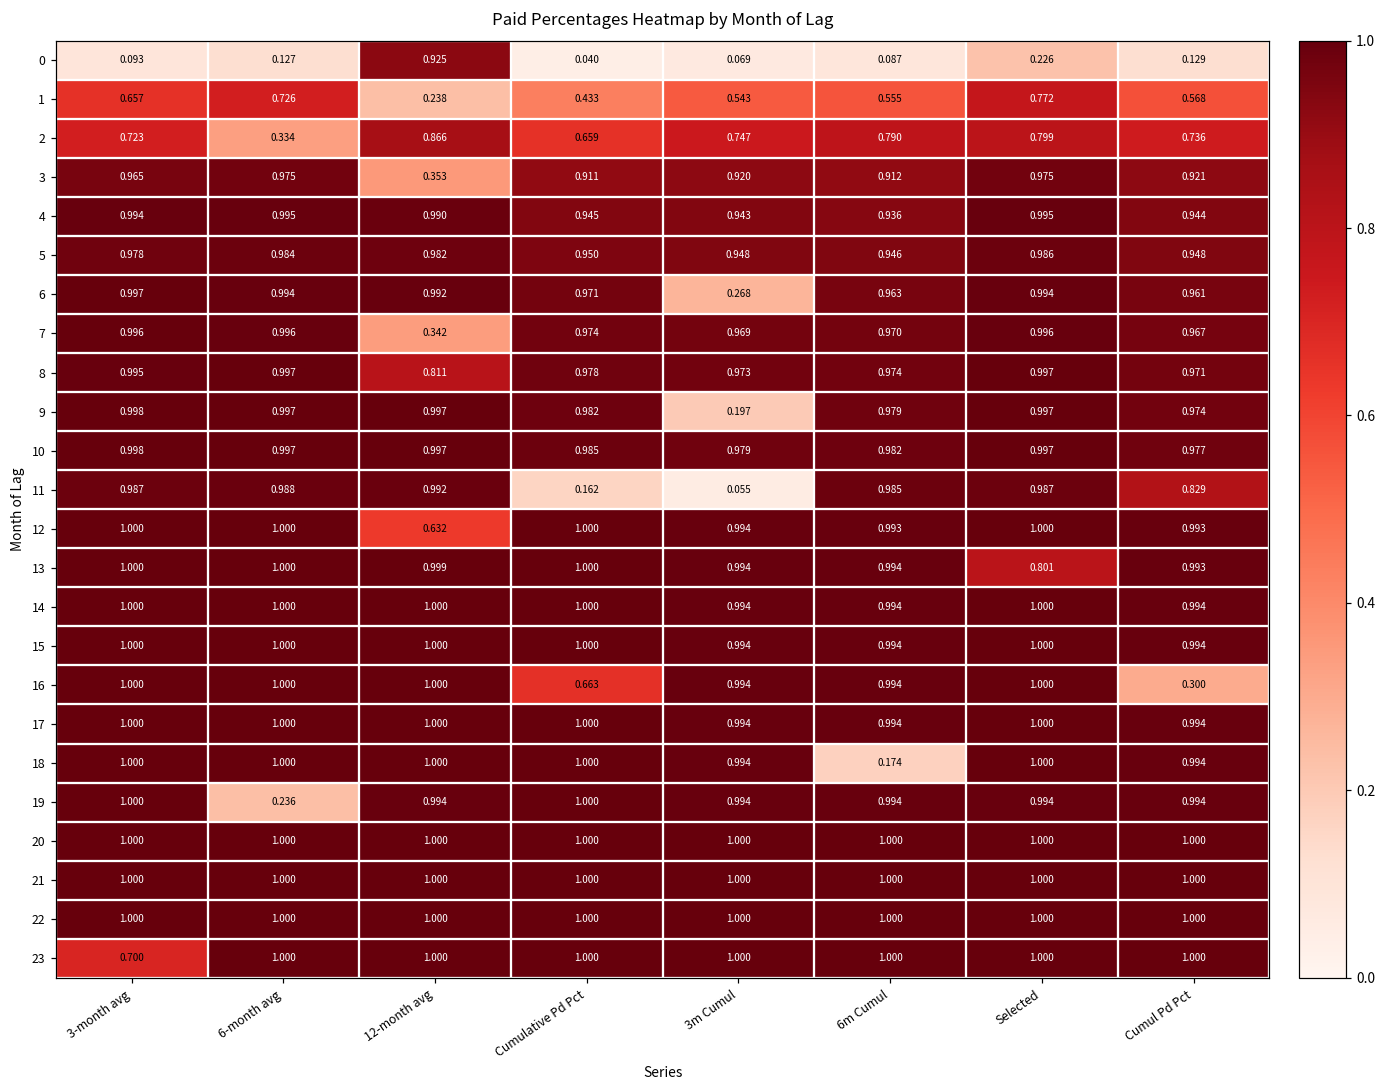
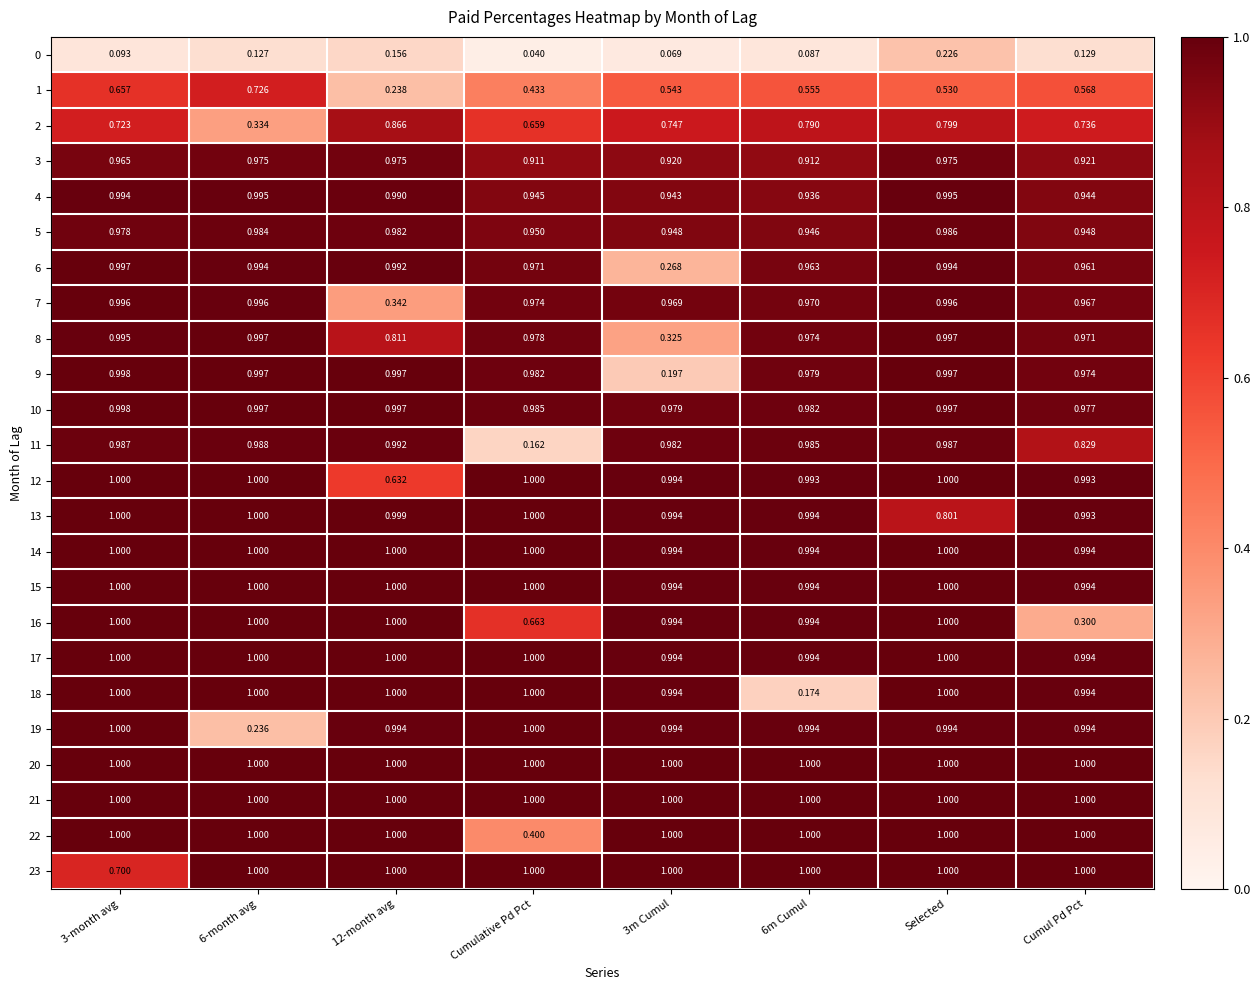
0, 12-month avg: 0.925 -> 0.156
1, Selected: 0.772 -> 0.530
3, 12-month avg: 0.353 -> 0.975
8, 3m Cumul: 0.973 -> 0.325
11, 3m Cumul: 0.055 -> 0.982
22, Cumulative Pd Pct: 1.000 -> 0.400
